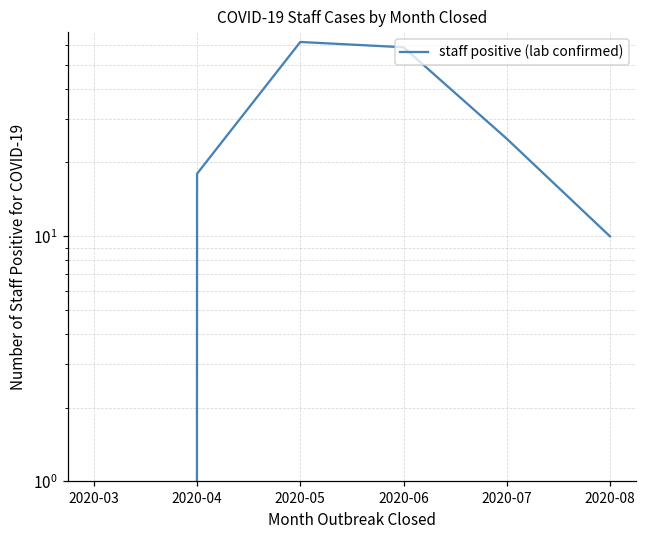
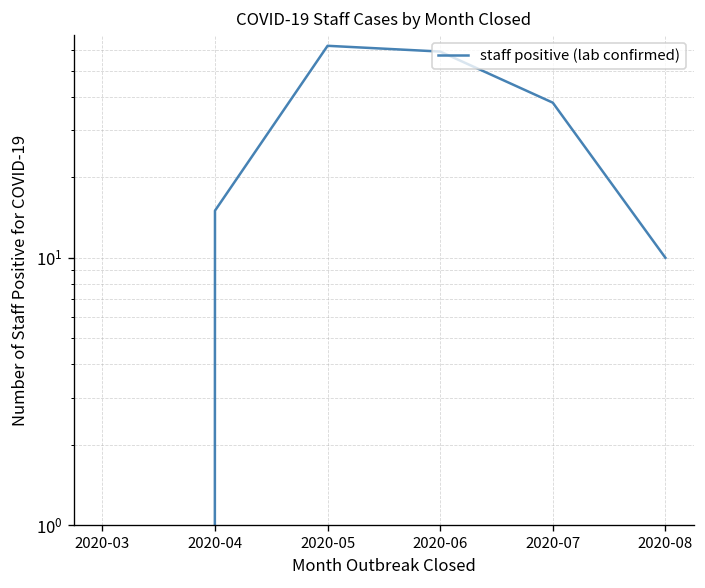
2020-04: 18 -> 15
2020-07: 25 -> 38
